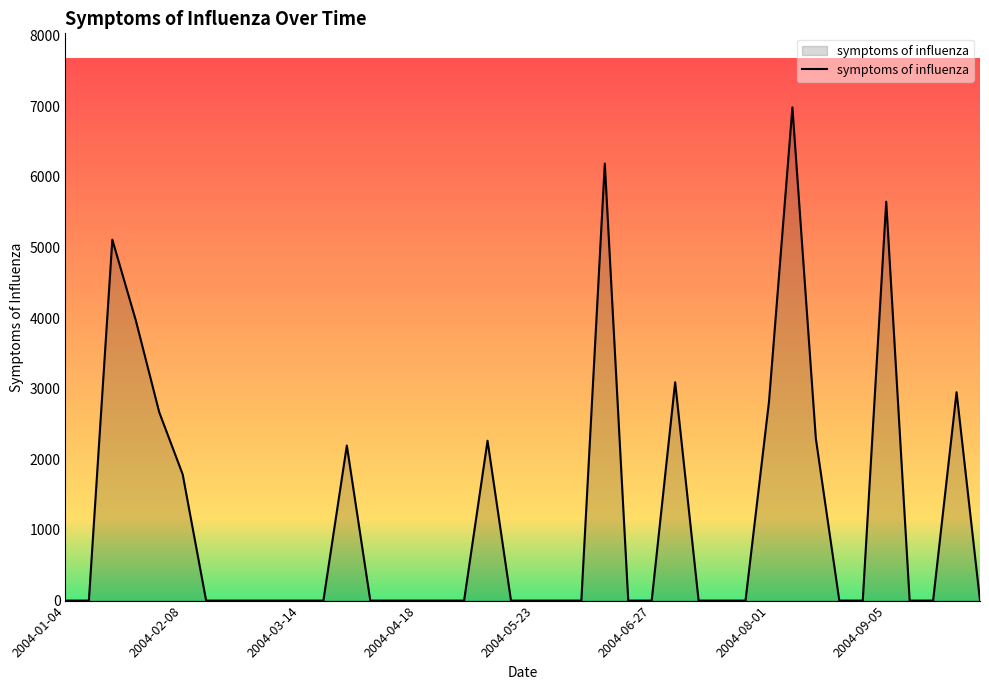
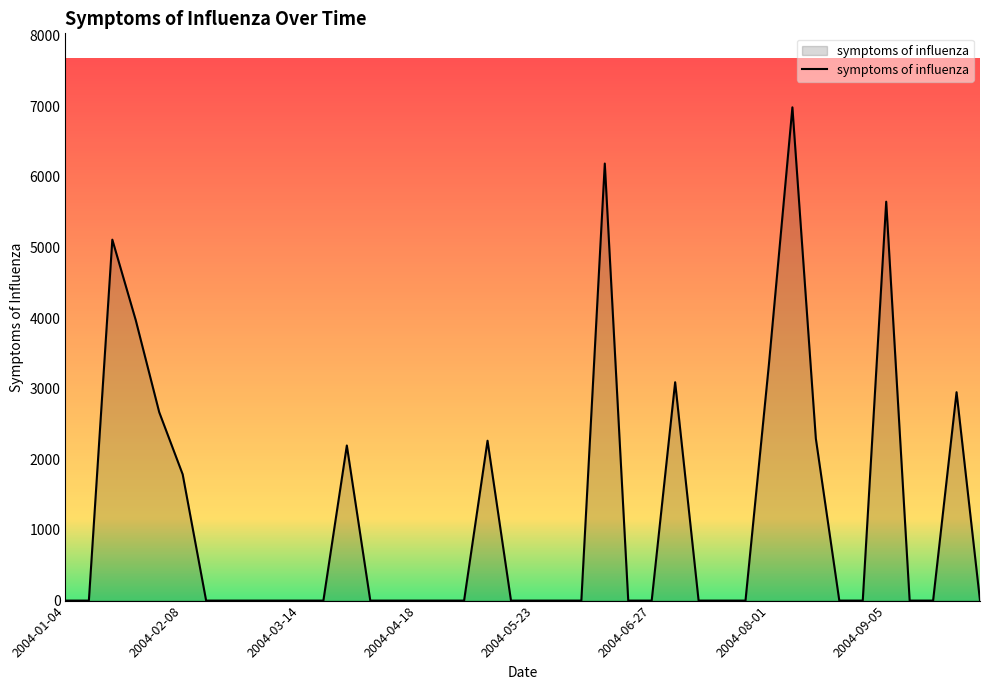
2004-08-01: 2800 -> 3400
